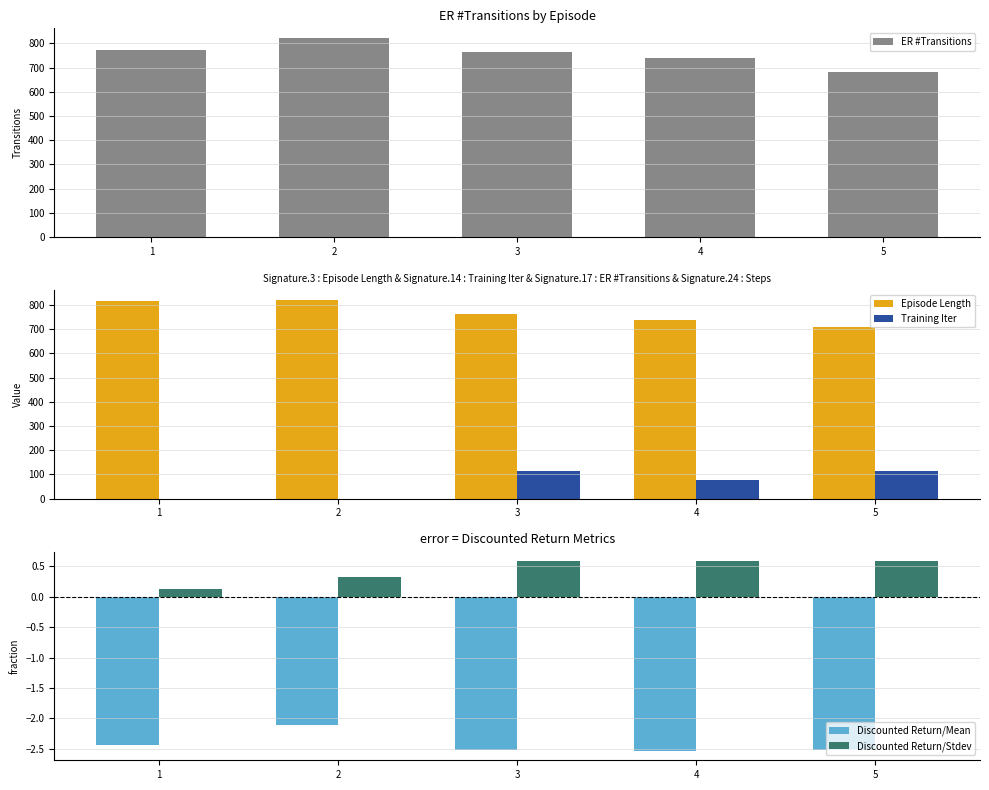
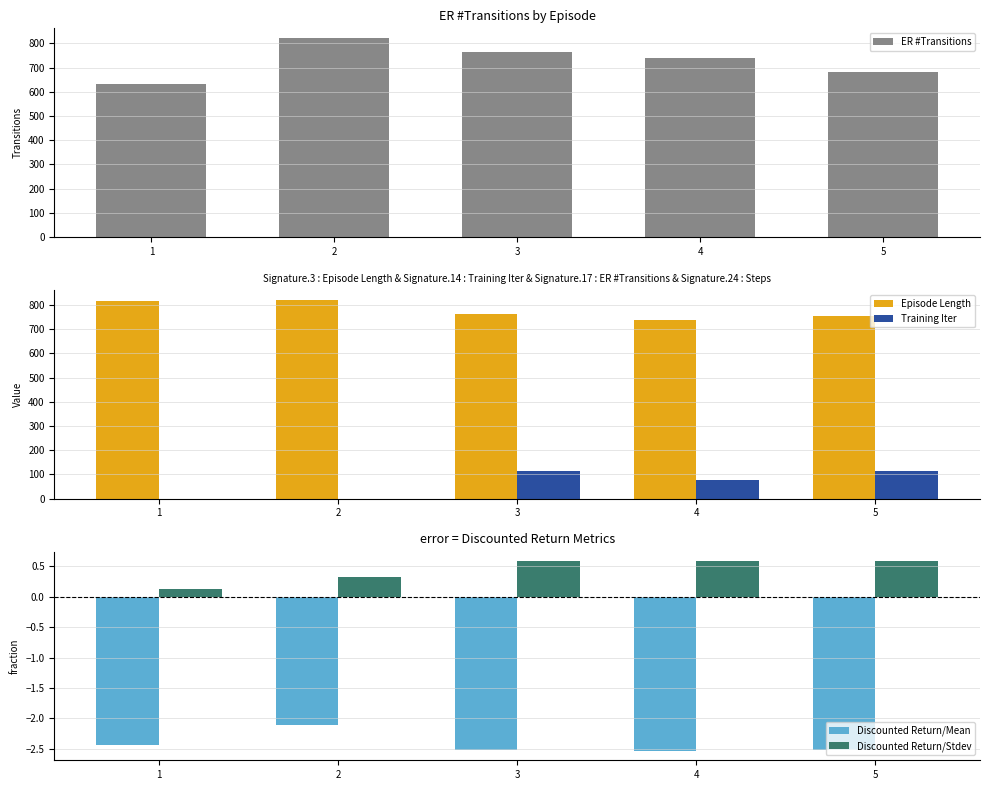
ER #Transitions by Episode, 1: 770 -> 630
Signature.3 : Episode Length & Signature.14 : Training Iter & Signature.17 : ER #Transitions & Signature.24 : Steps, Episode Length, 5: 710 -> 760
